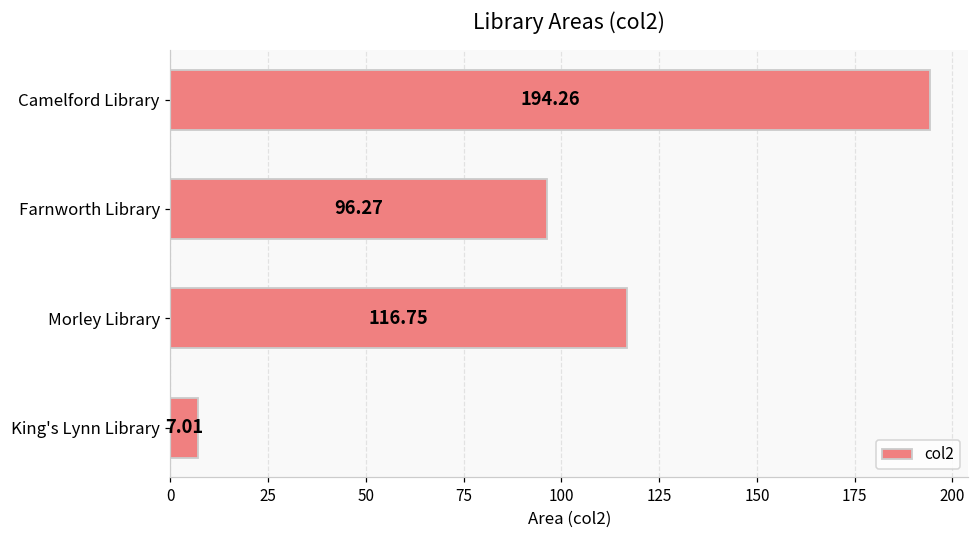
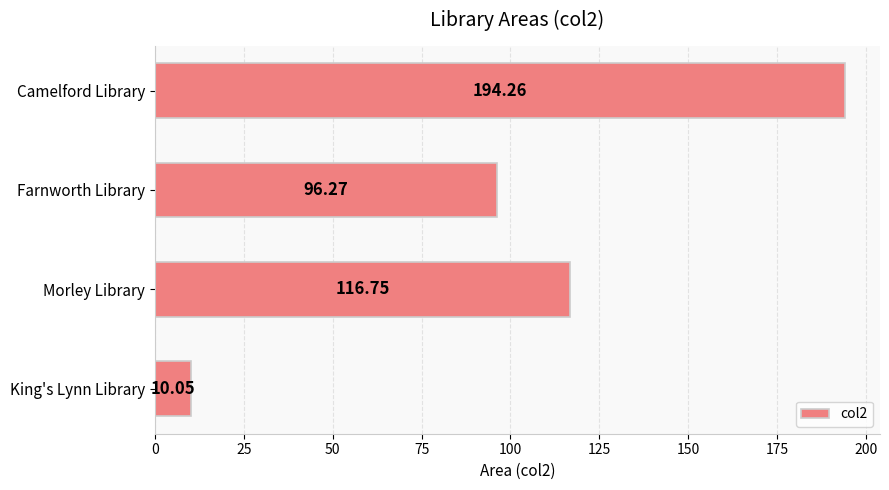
King's Lynn Library: 7.01 -> 10.05
